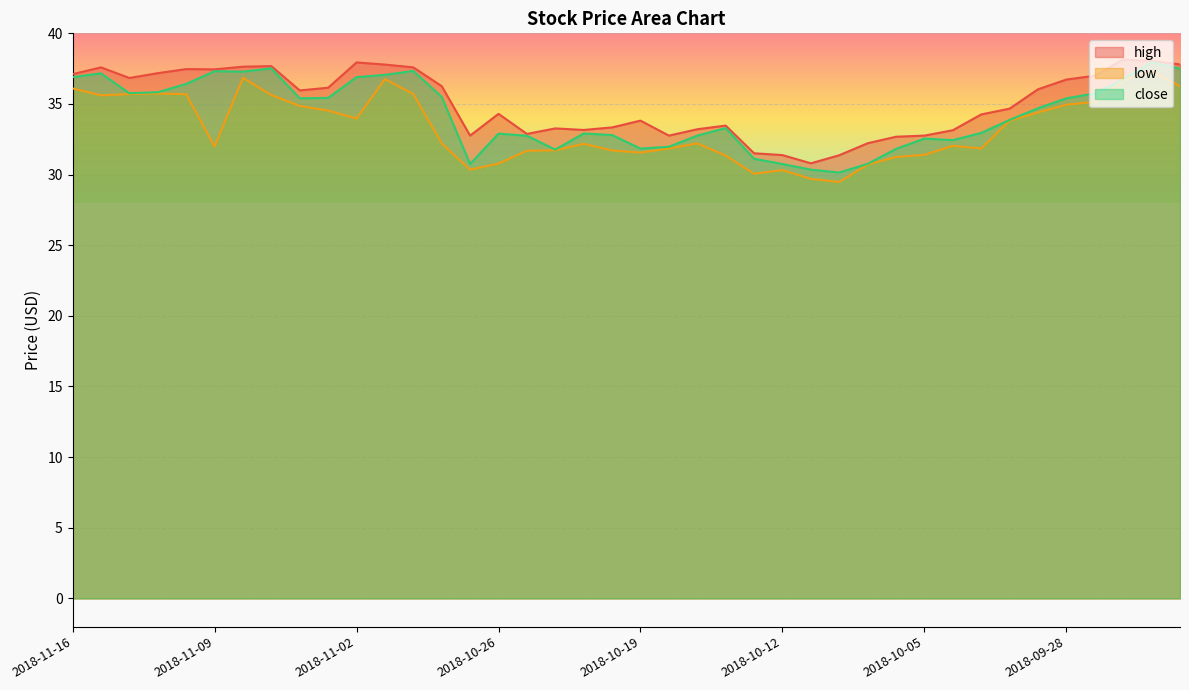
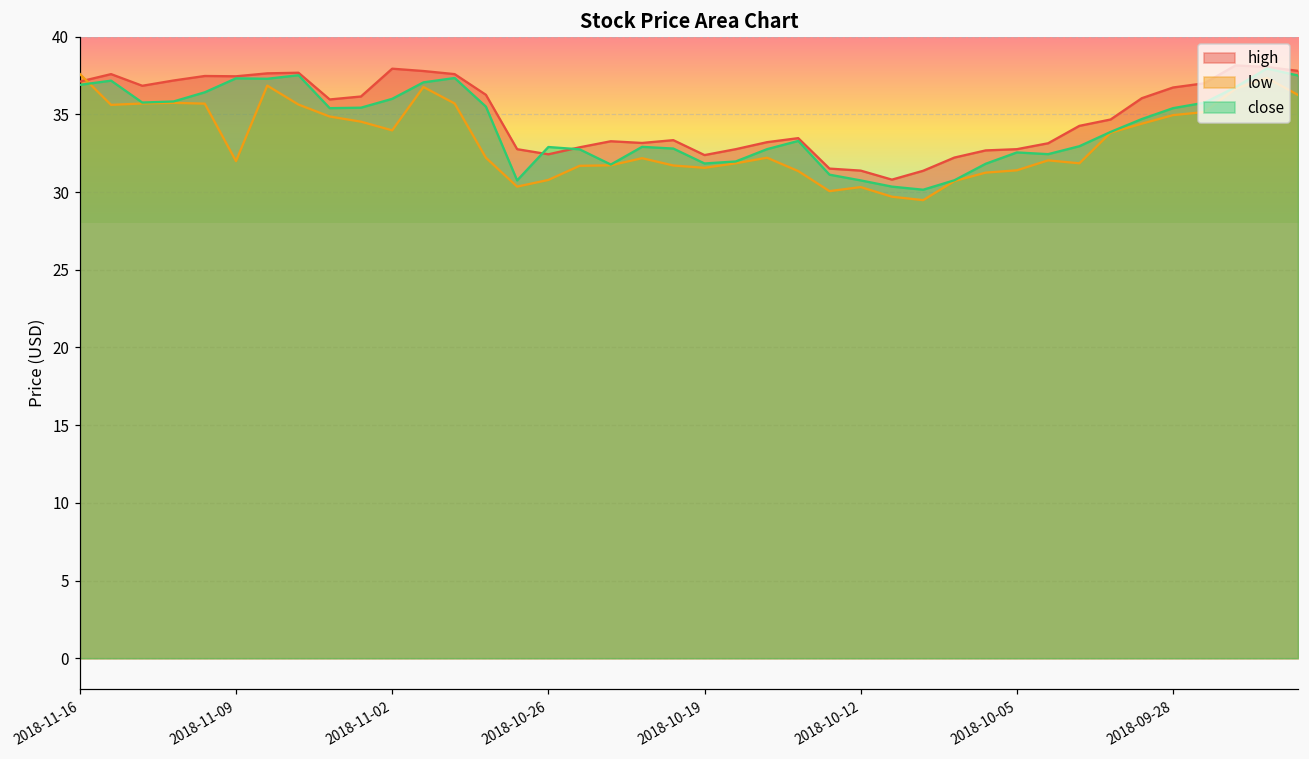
low, 2018-11-16: 36.1 -> 37.6
close, 2018-11-02: 36.9 -> 36.0
high, 2018-10-26: 34.3 -> 32.4
high, 2018-10-19: 33.8 -> 32.4
